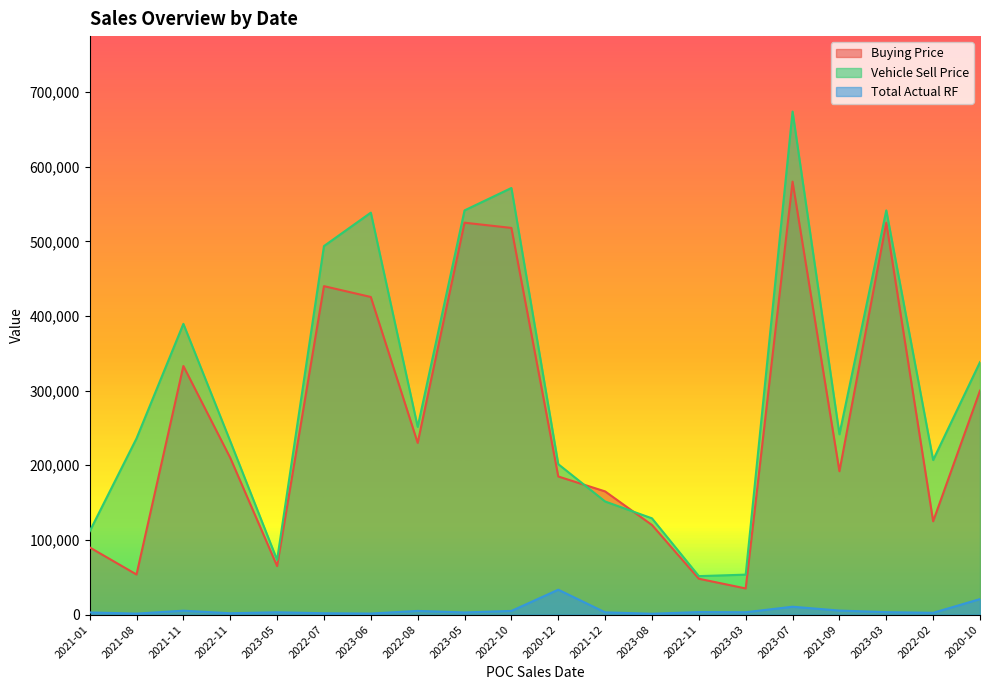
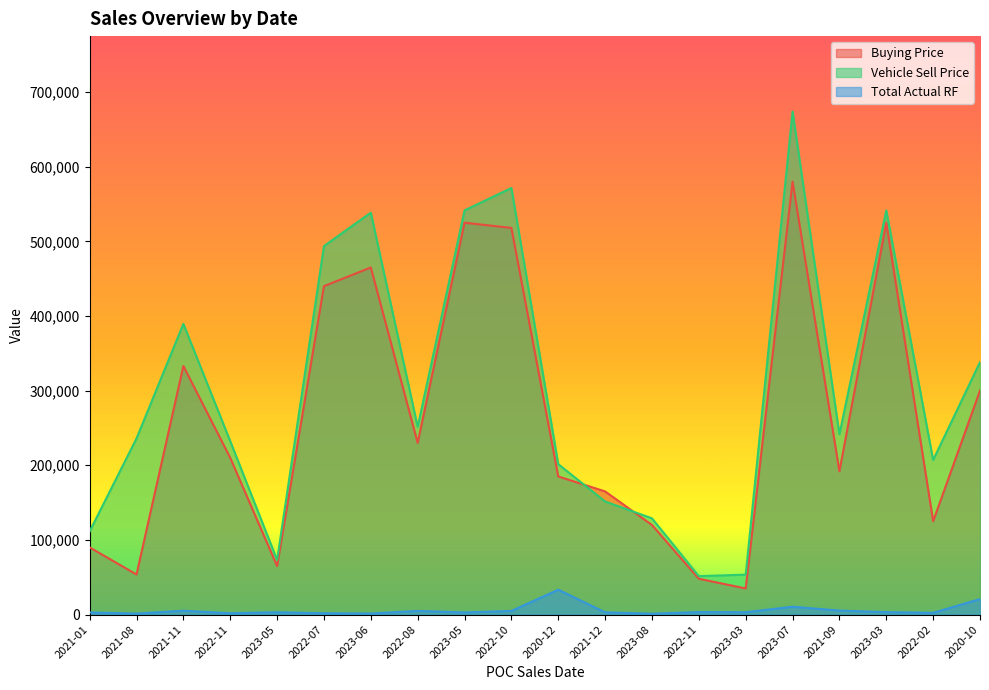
Buying Price, 2023-06: 430,000 -> 470,000
